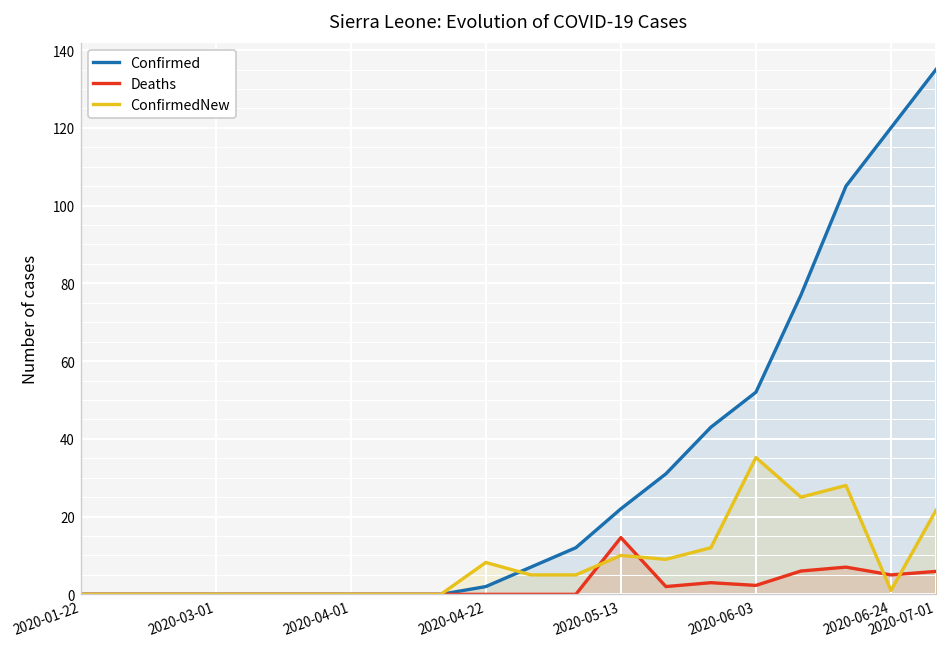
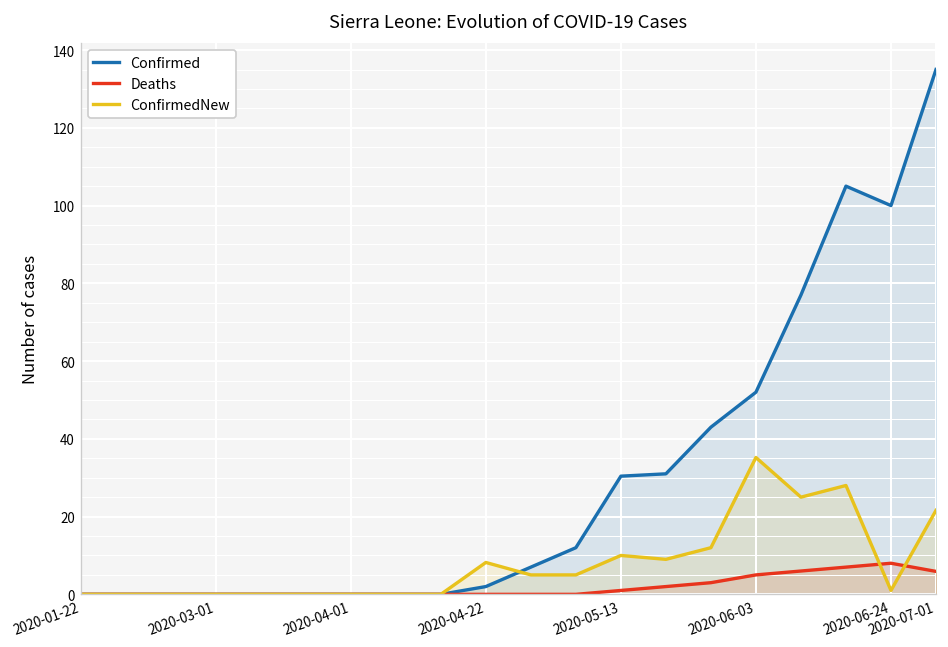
Confirmed, 2020-05-13: 22 -> 30
Deaths, 2020-05-13: 15 -> 1
Deaths, 2020-06-03: 2 -> 5
Confirmed, 2020-06-24: 120 -> 100
Deaths, 2020-06-24: 5 -> 8
